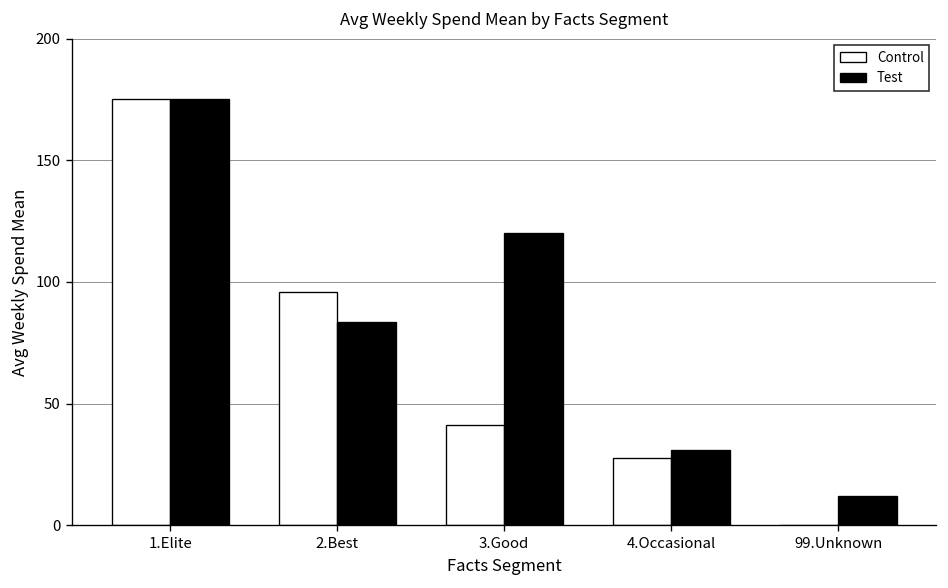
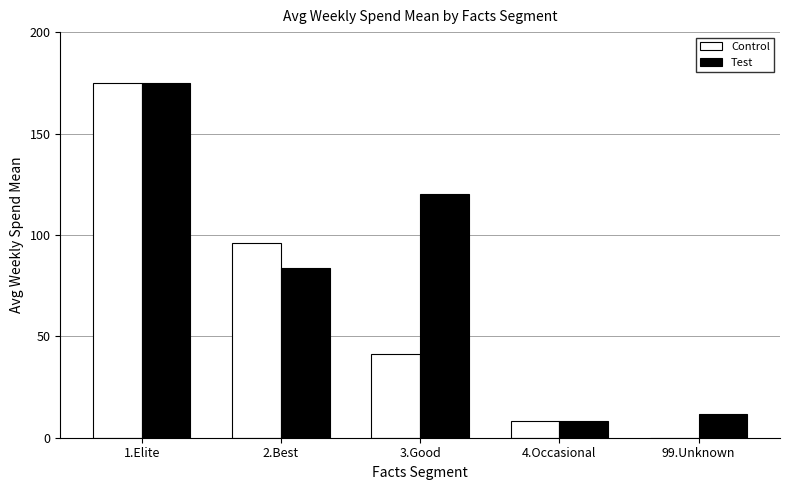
Control, 4.Occasional: 28 -> 8
Test, 4.Occasional: 31 -> 8
